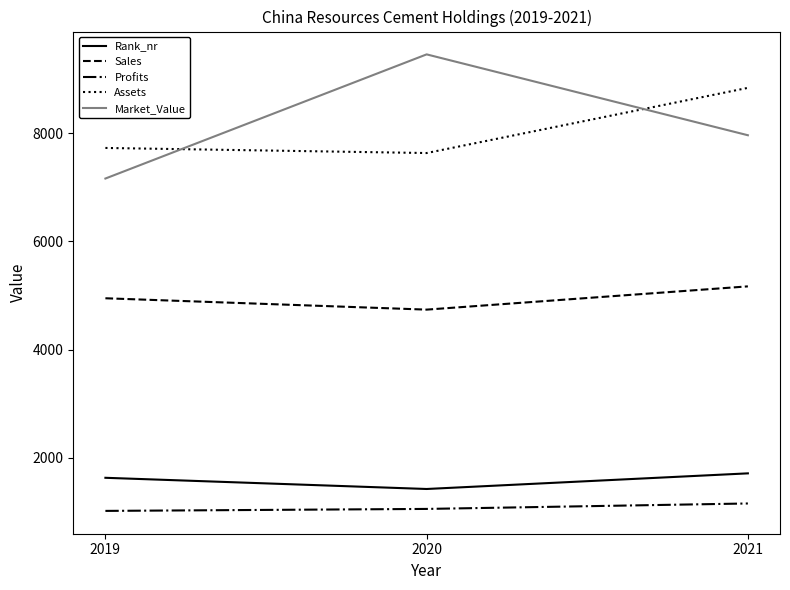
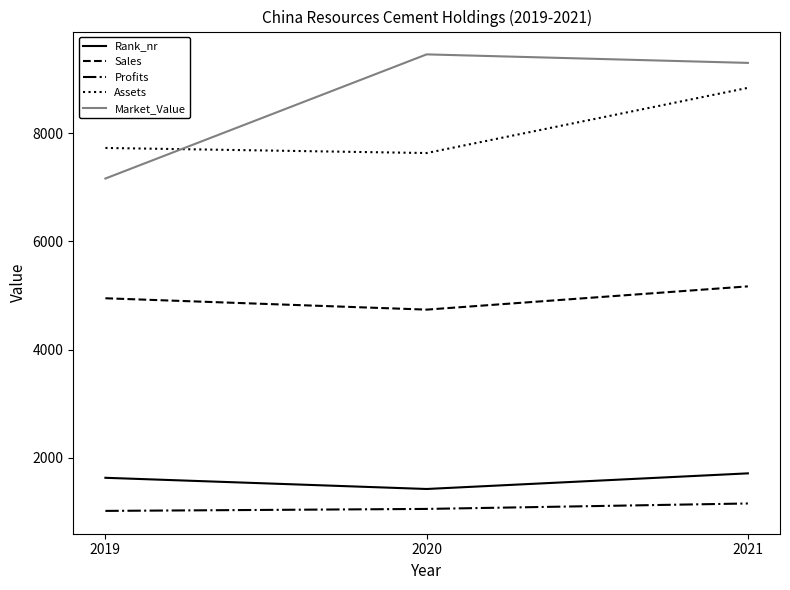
Market_Value, 2021: 8000 -> 9300
